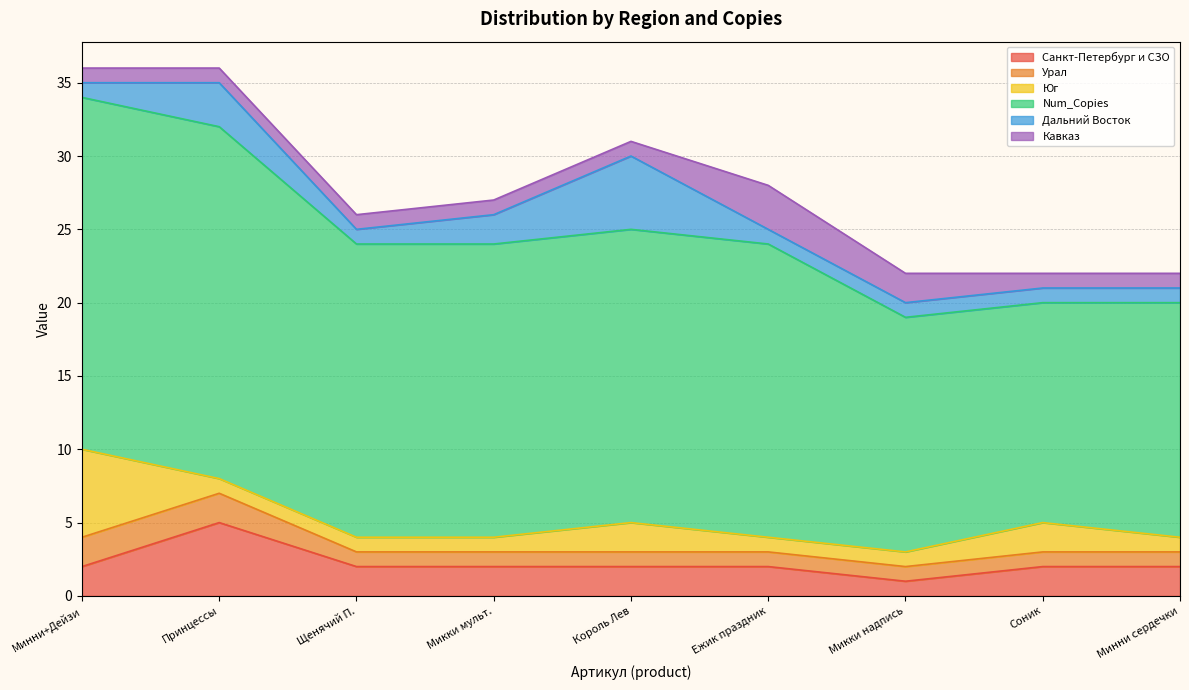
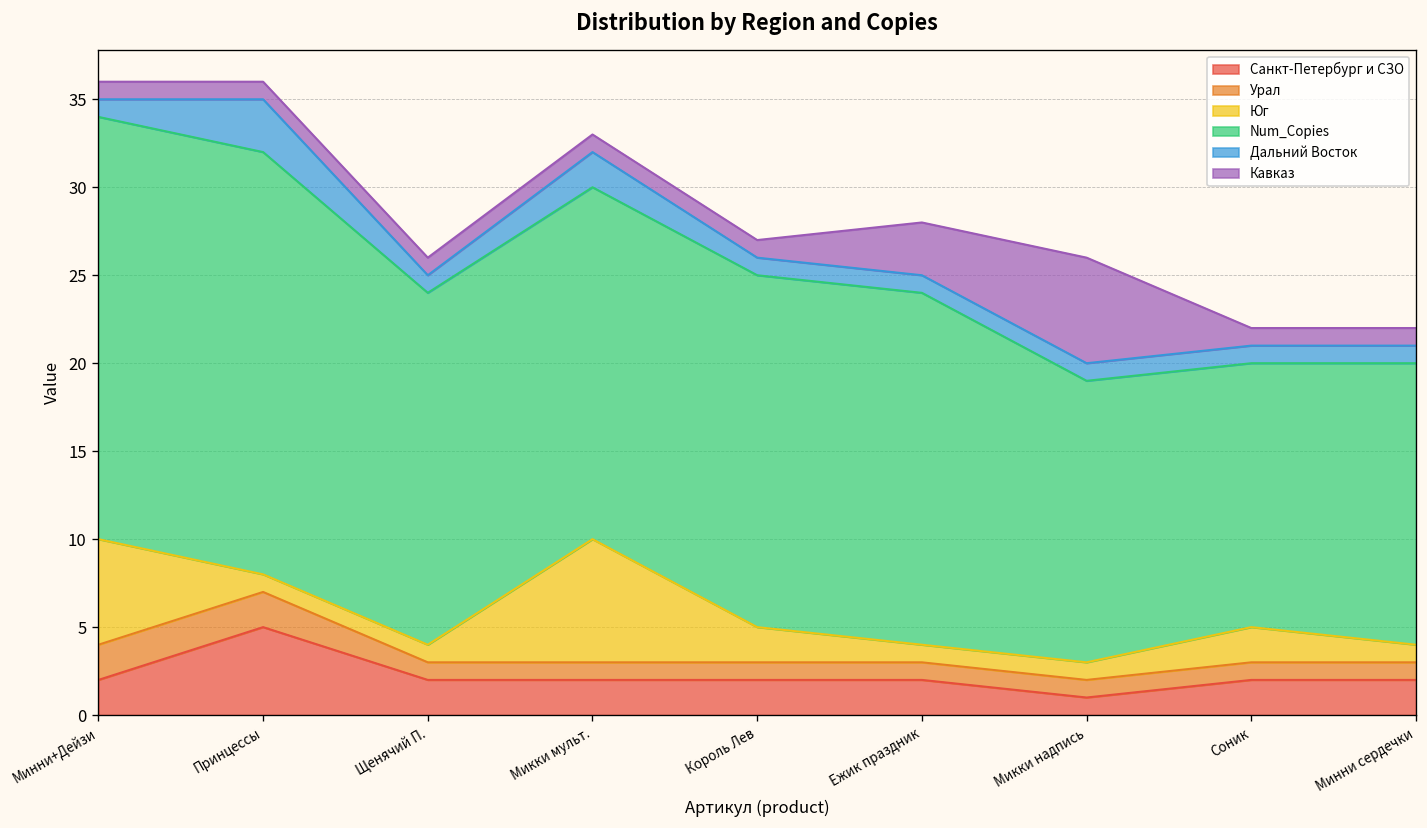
Юг, Микки мульт.: 1 -> 7
Дальний Восток, Король Лев: 5 -> 1
Кавказ, Микки надпись: 2 -> 6
